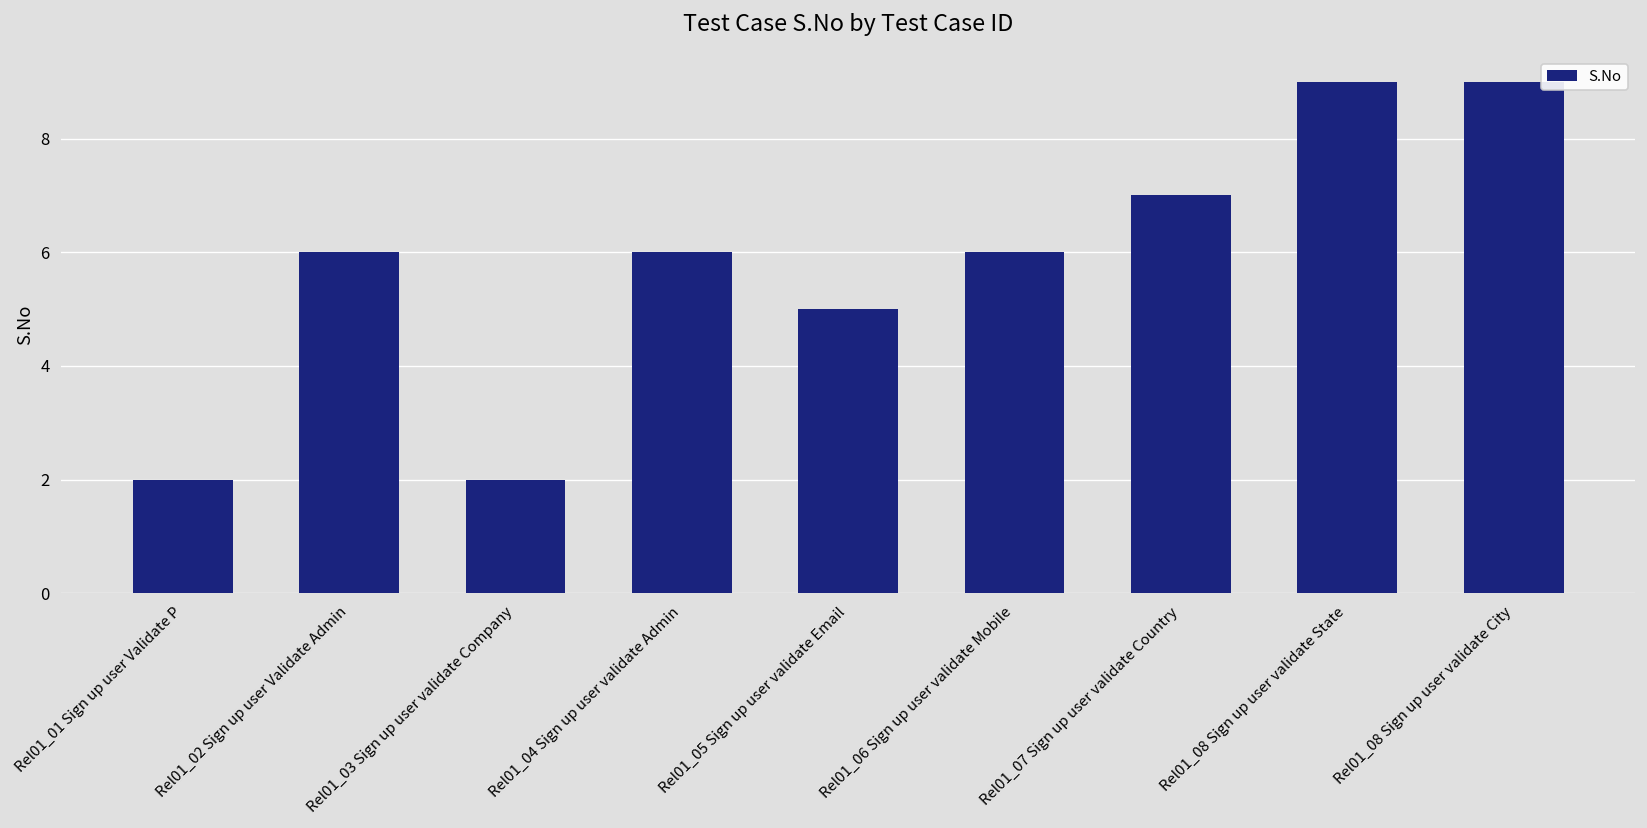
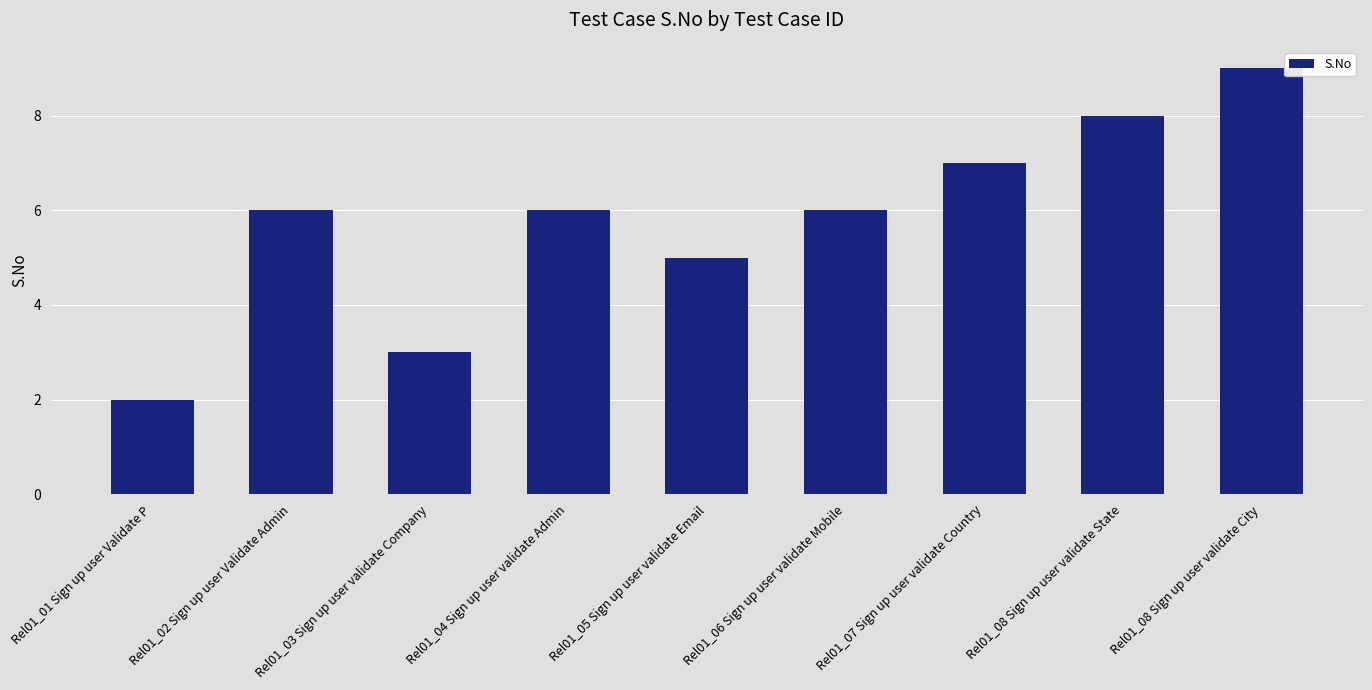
Rel01_03 Sign up user validate Company: 2 -> 3
Rel01_08 Sign up user validate State: 9 -> 8
